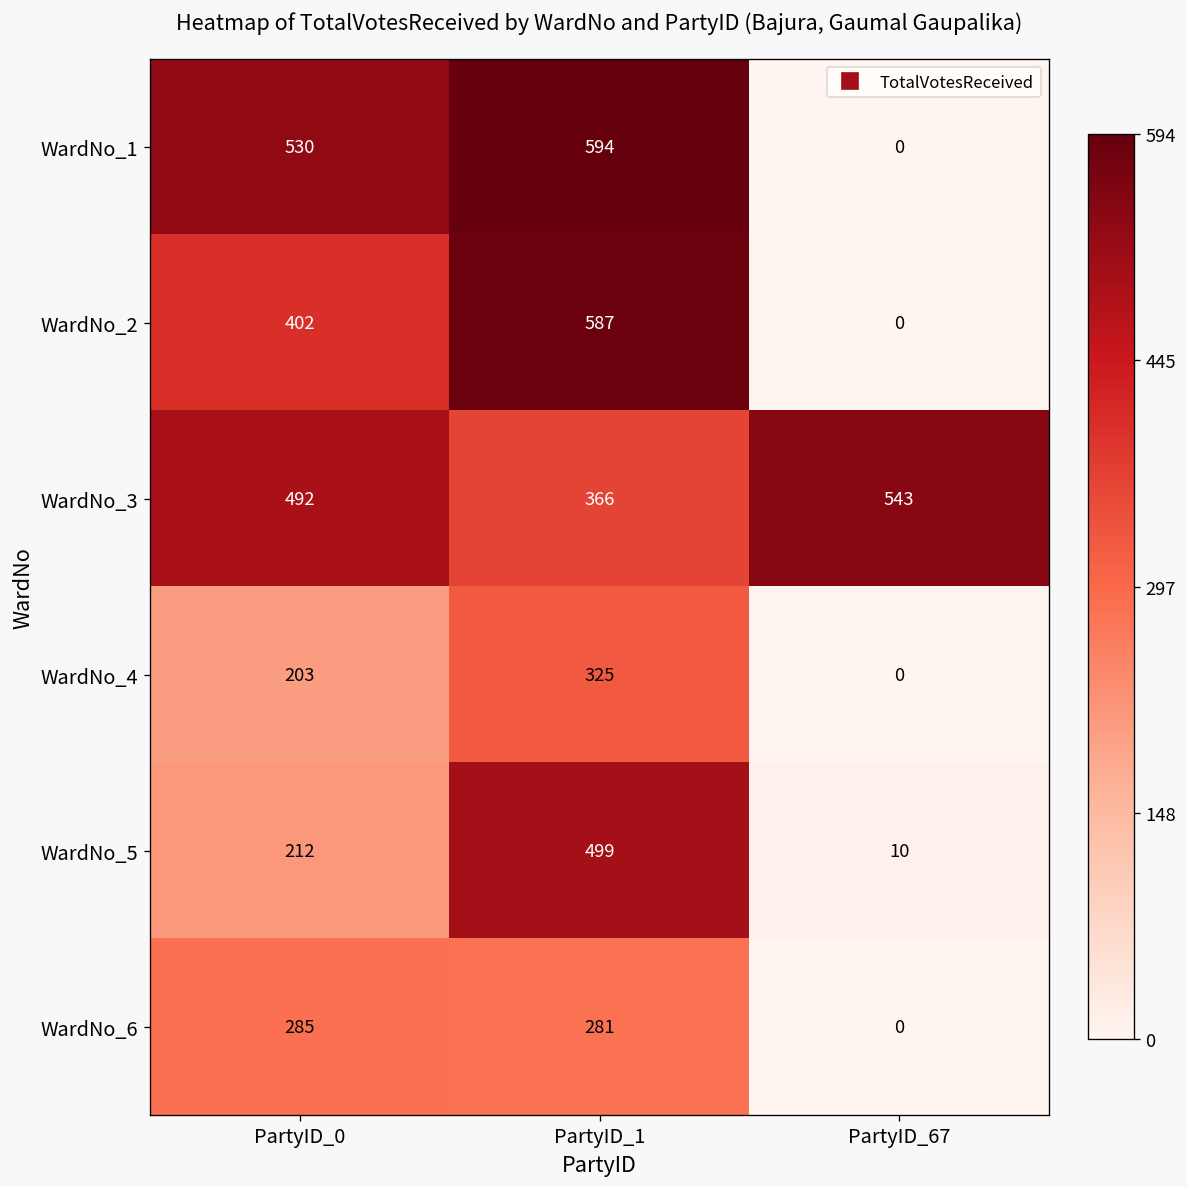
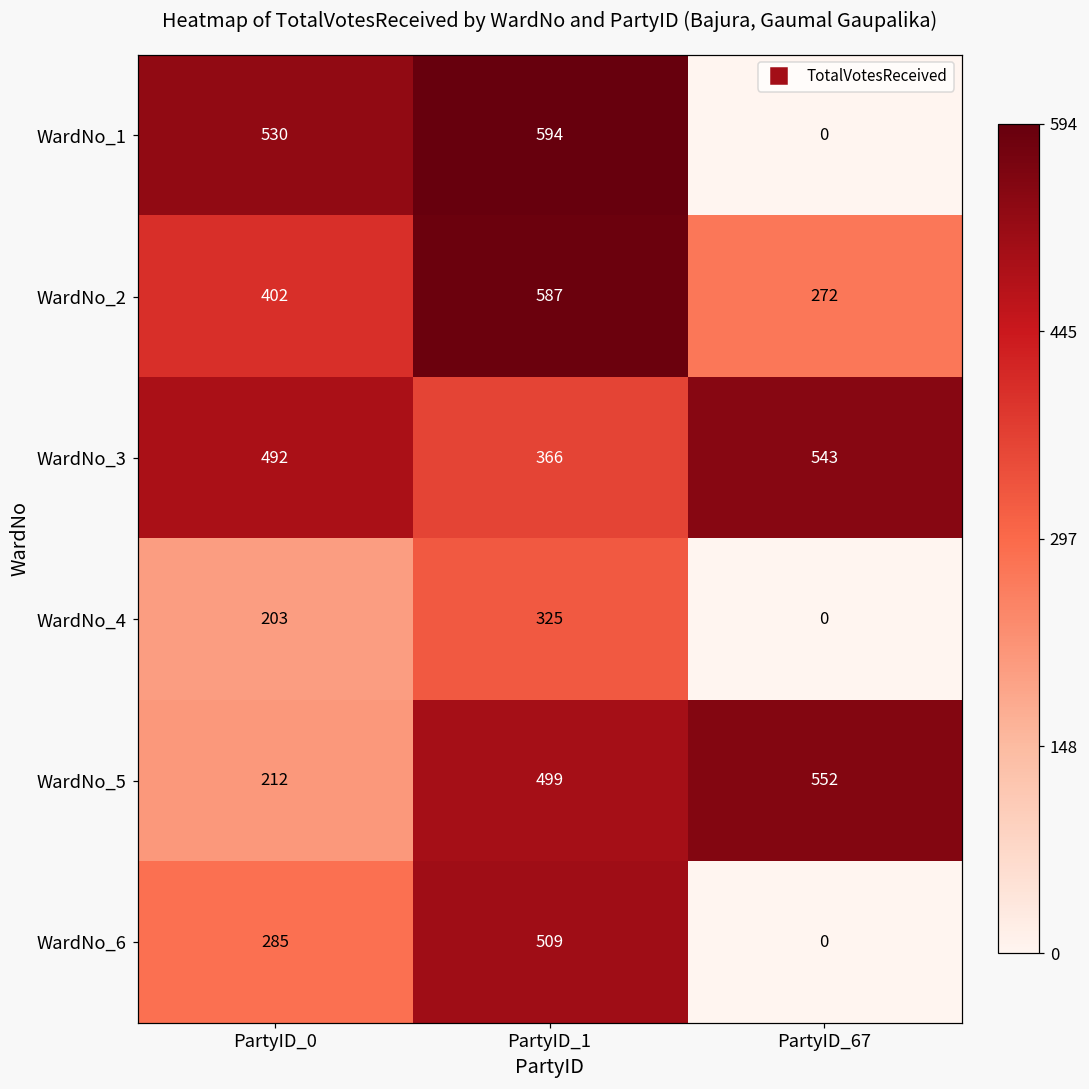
WardNo_2, PartyID_67: 0 -> 272
WardNo_5, PartyID_67: 10 -> 552
WardNo_6, PartyID_1: 281 -> 509
